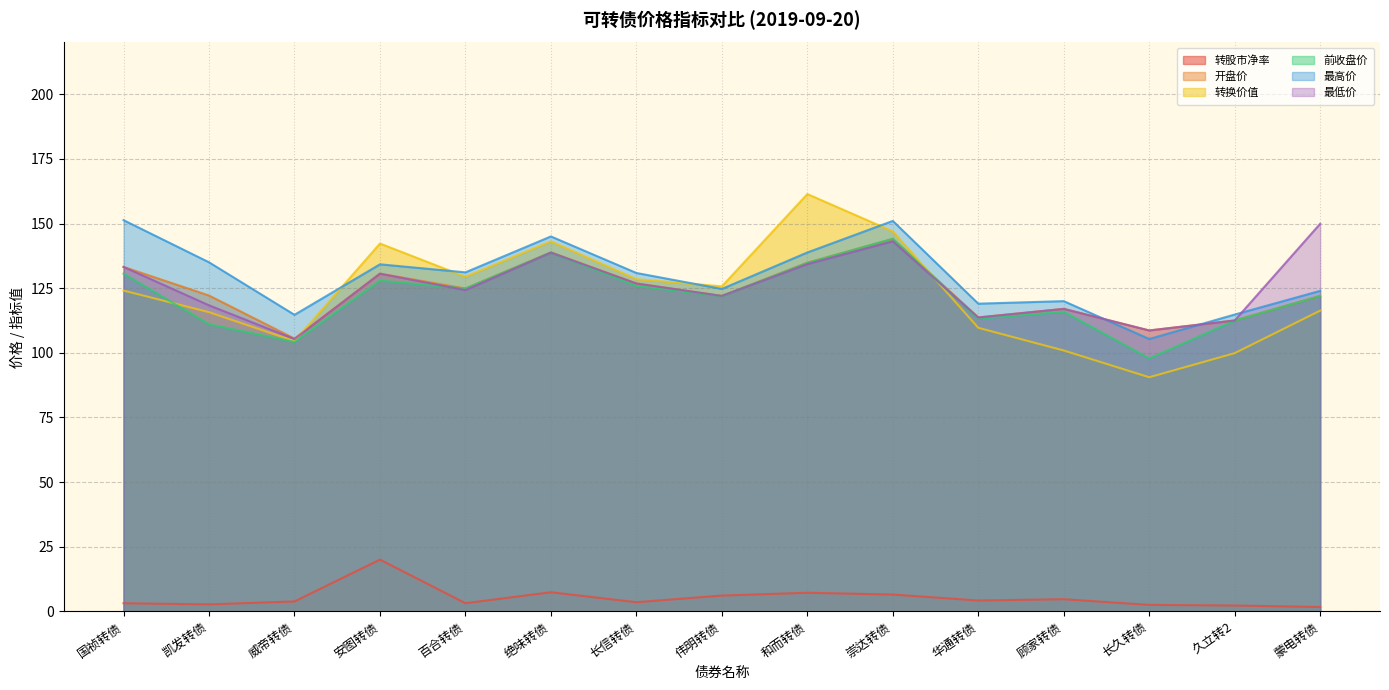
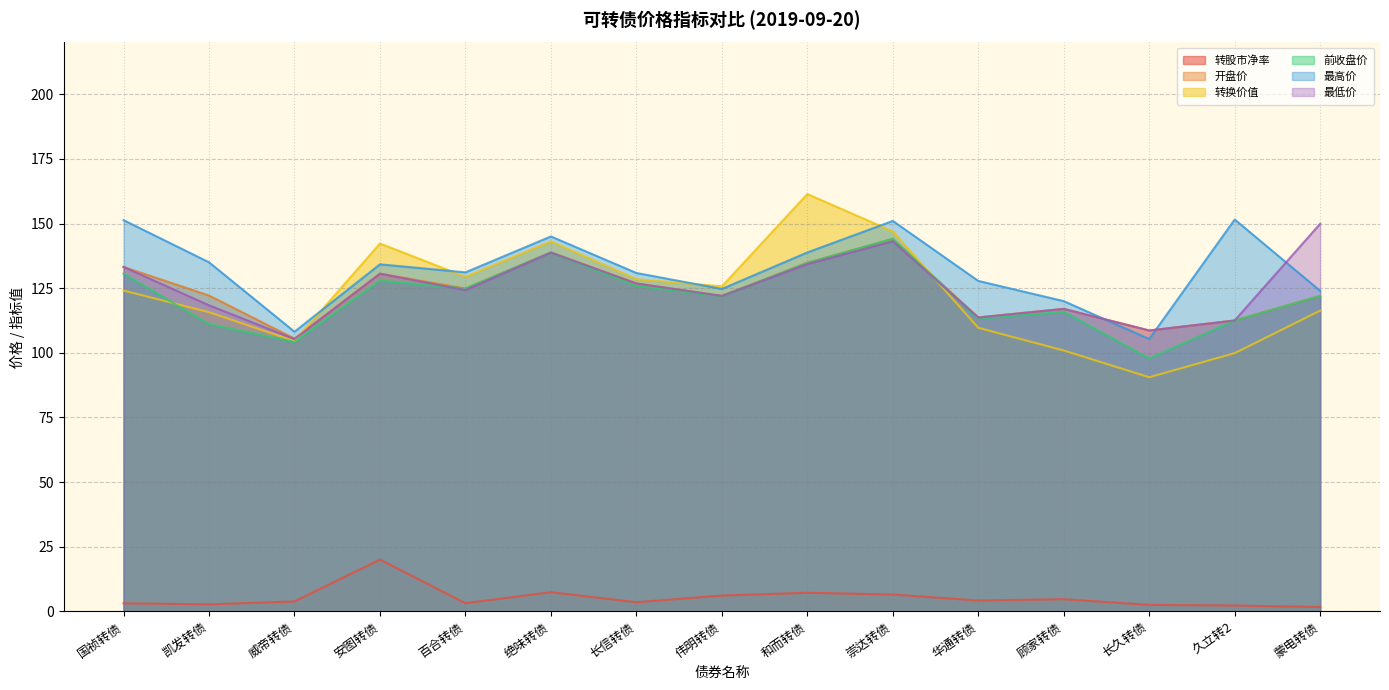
最高价, 威帝转债: 115 -> 108
最高价, 华通转债: 119 -> 128
最高价, 久立转2: 115 -> 152
